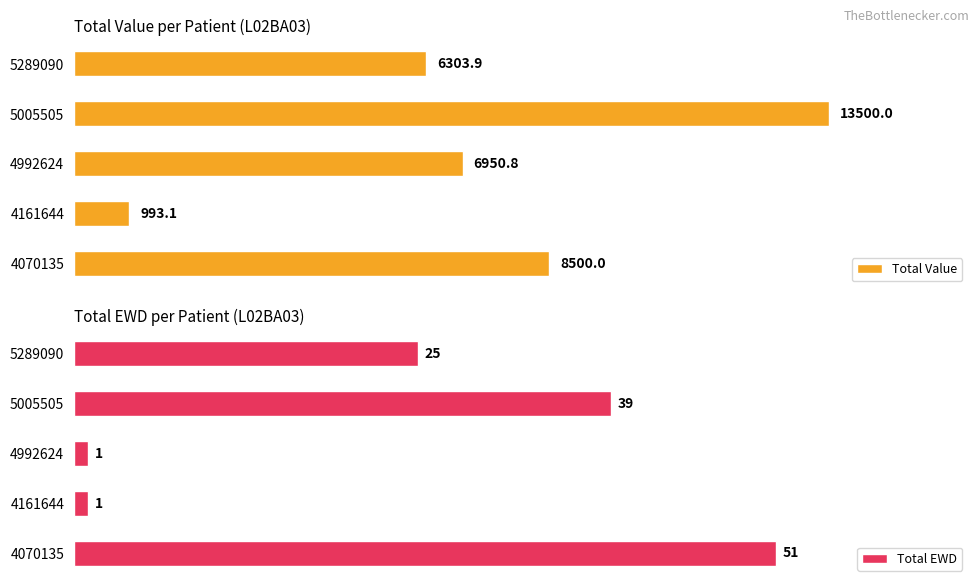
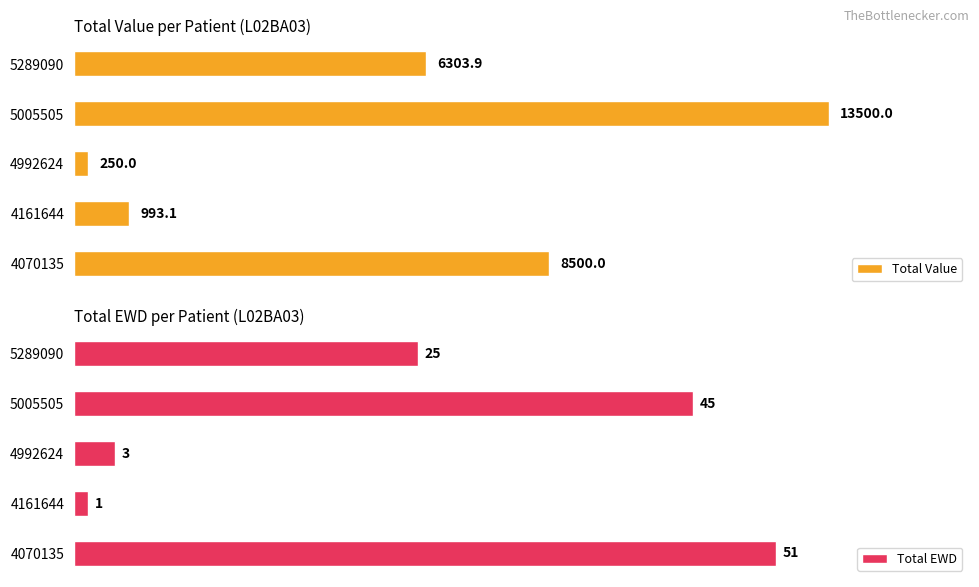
Total Value per Patient (L02BA03), 4992624: 6950.8 -> 250.0
Total EWD per Patient (L02BA03), 5005505: 39 -> 45
Total EWD per Patient (L02BA03), 4992624: 1 -> 3
